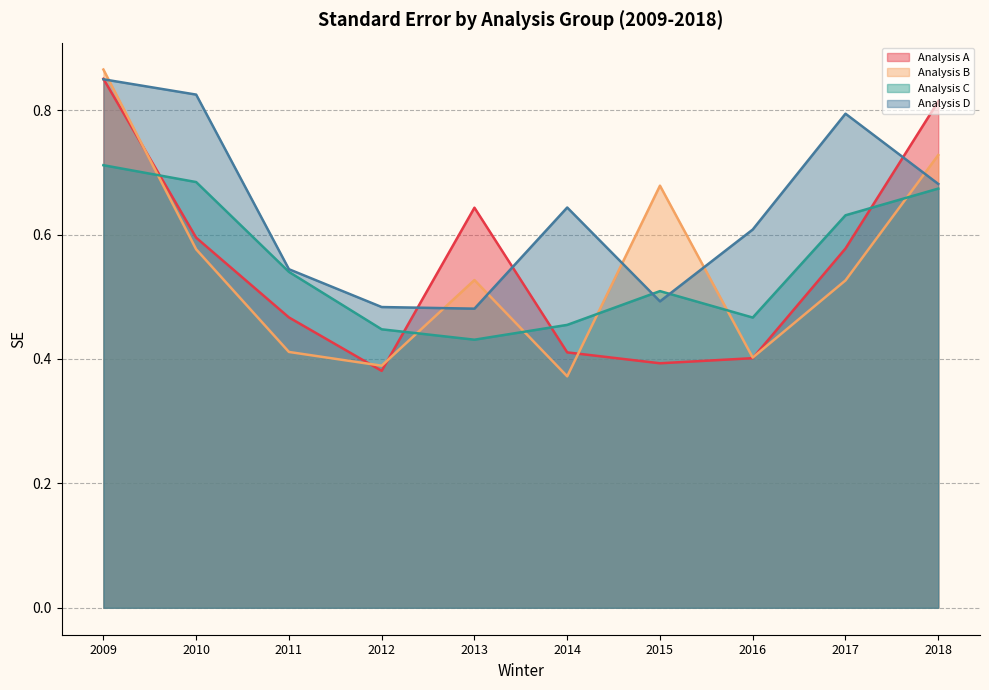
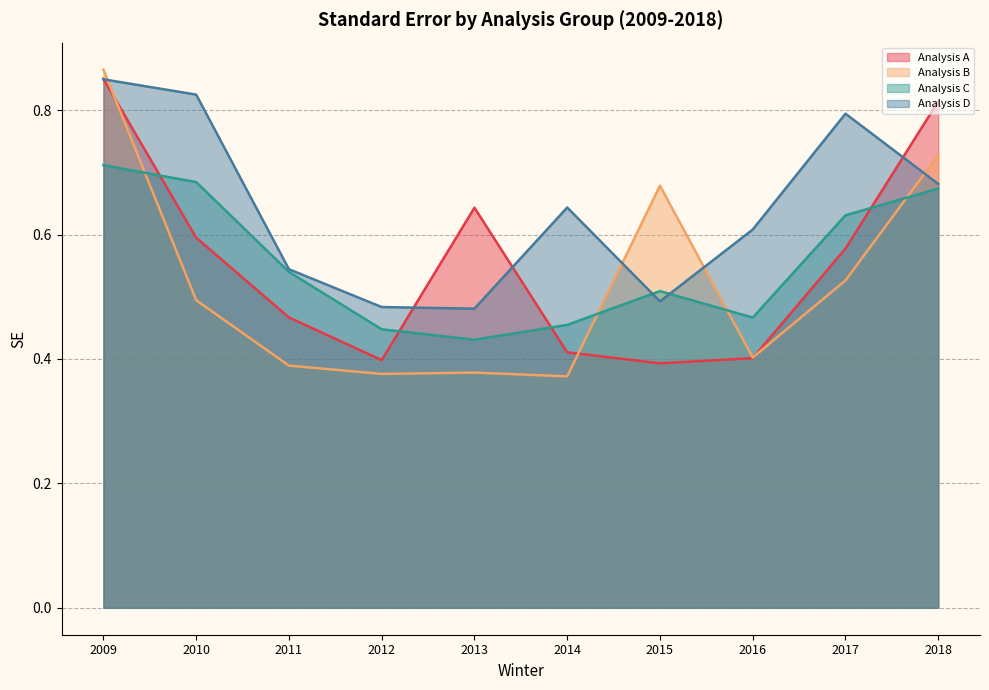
Analysis B, 2010: 0.58 -> 0.49
Analysis B, 2011: 0.41 -> 0.39
Analysis A, 2012: 0.38 -> 0.40
Analysis B, 2012: 0.39 -> 0.38
Analysis B, 2013: 0.53 -> 0.38
